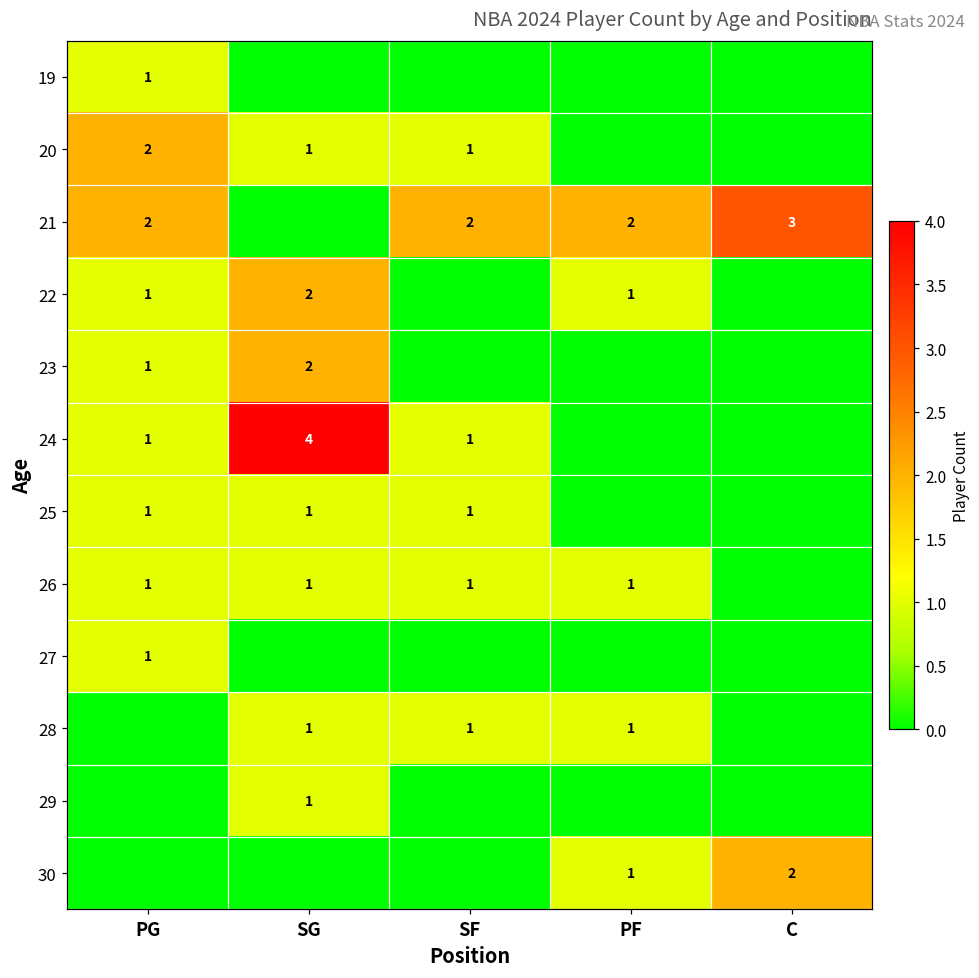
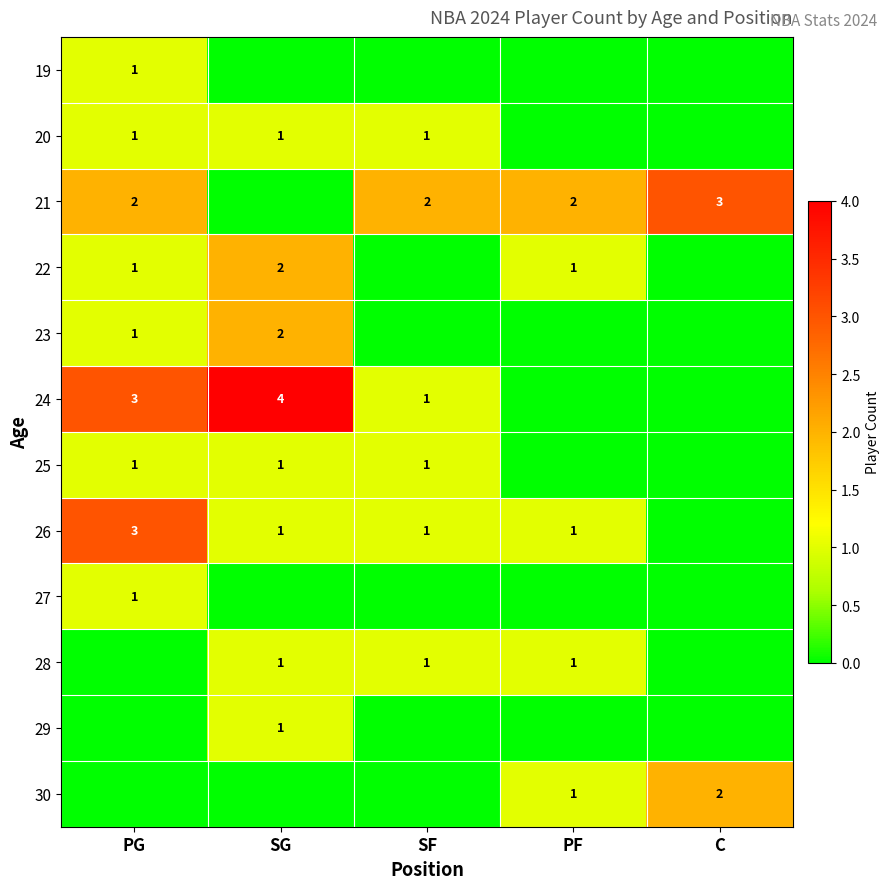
20, PG: 2 -> 1
24, PG: 1 -> 3
26, PG: 1 -> 3
